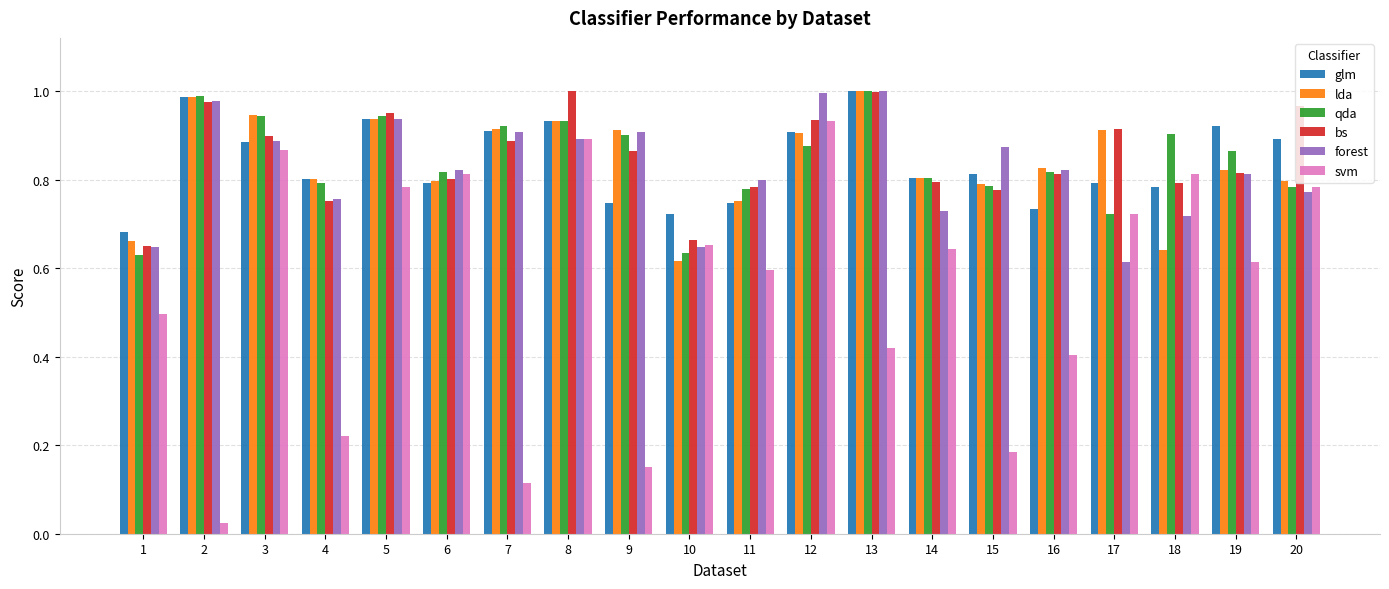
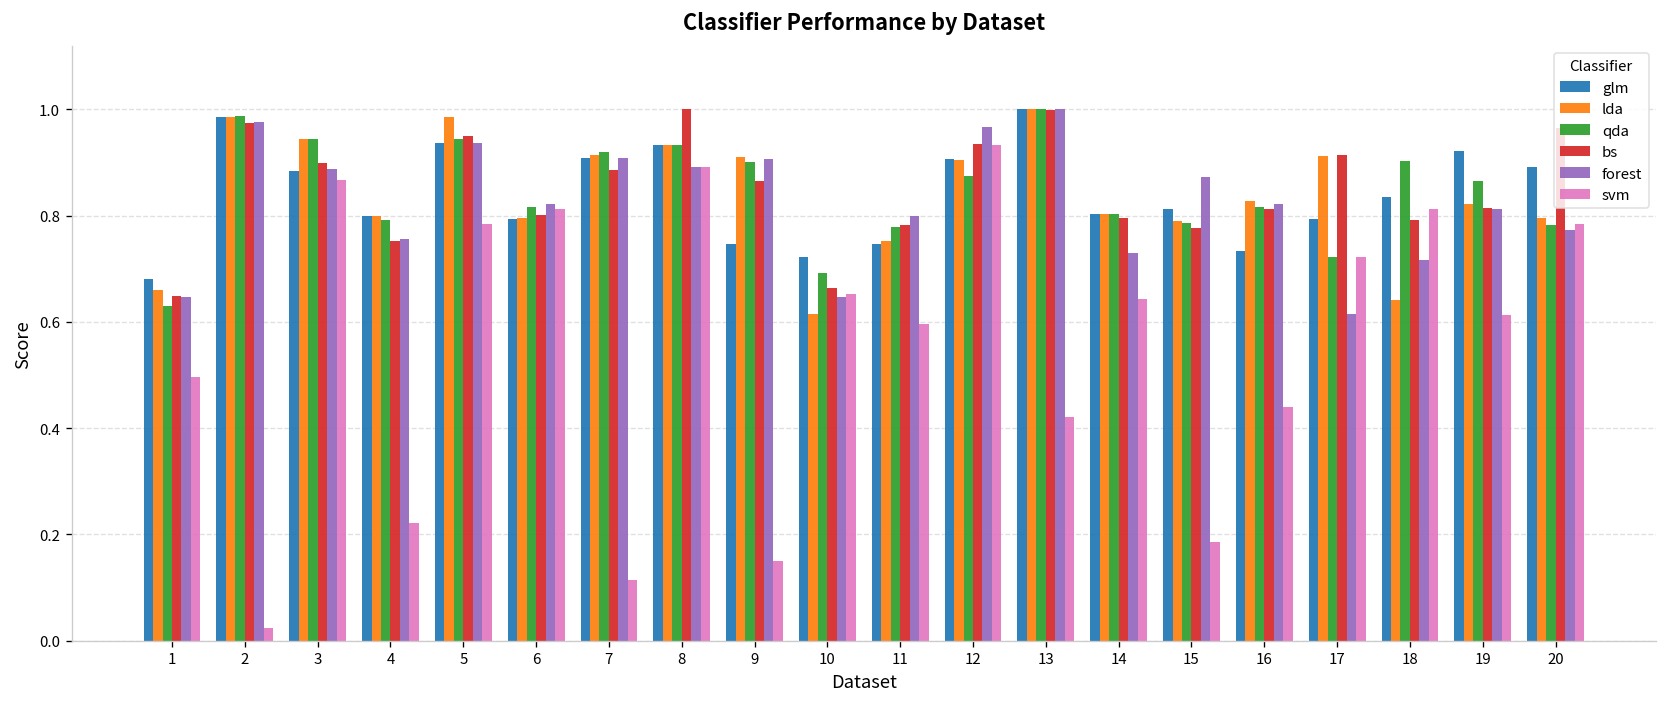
lda, 5: 0.94 -> 0.99
qda, 10: 0.64 -> 0.69
forest, 12: 0.99 -> 0.97
svm, 16: 0.40 -> 0.44
glm, 18: 0.78 -> 0.84
